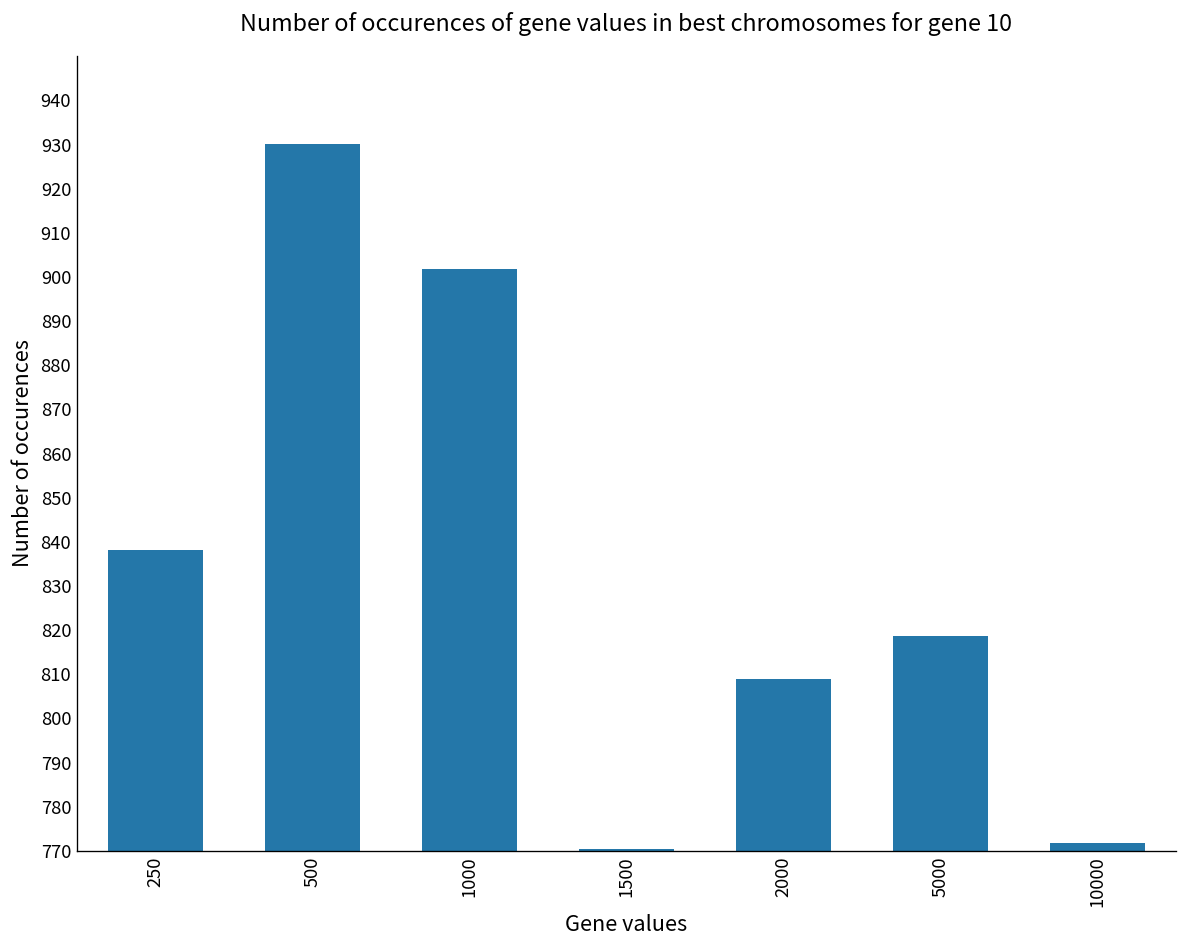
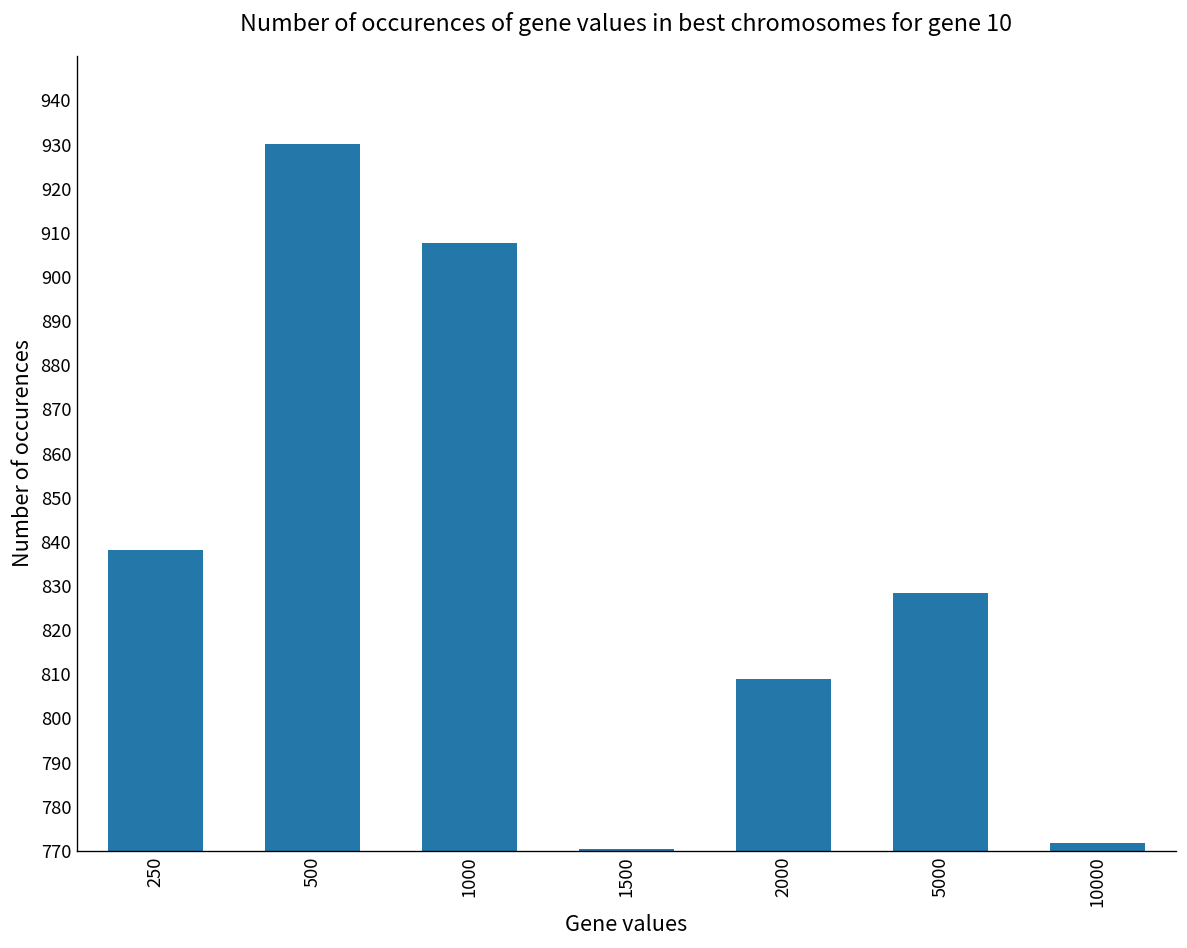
1000: 902 -> 908
5000: 819 -> 828
